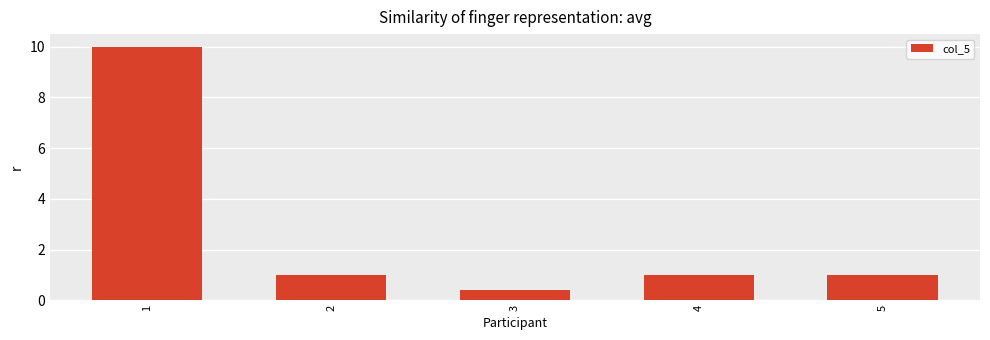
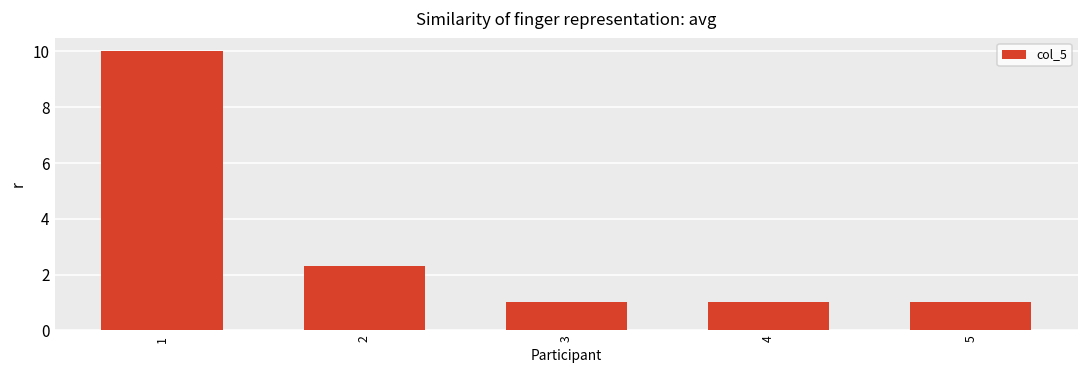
2: 1.0 -> 2.3
3: 0.4 -> 1.0
